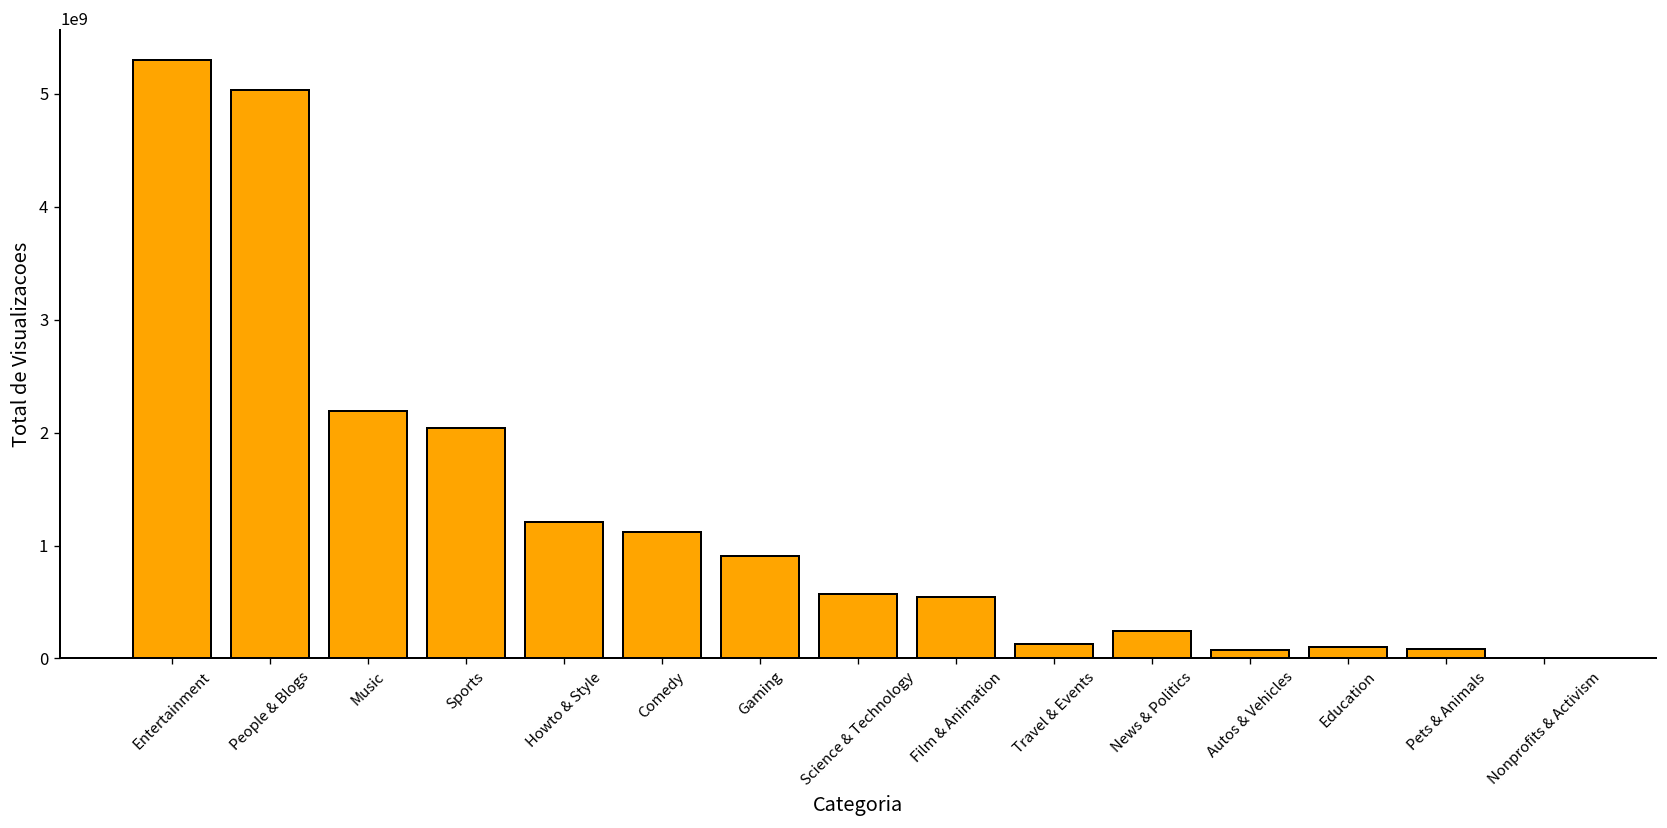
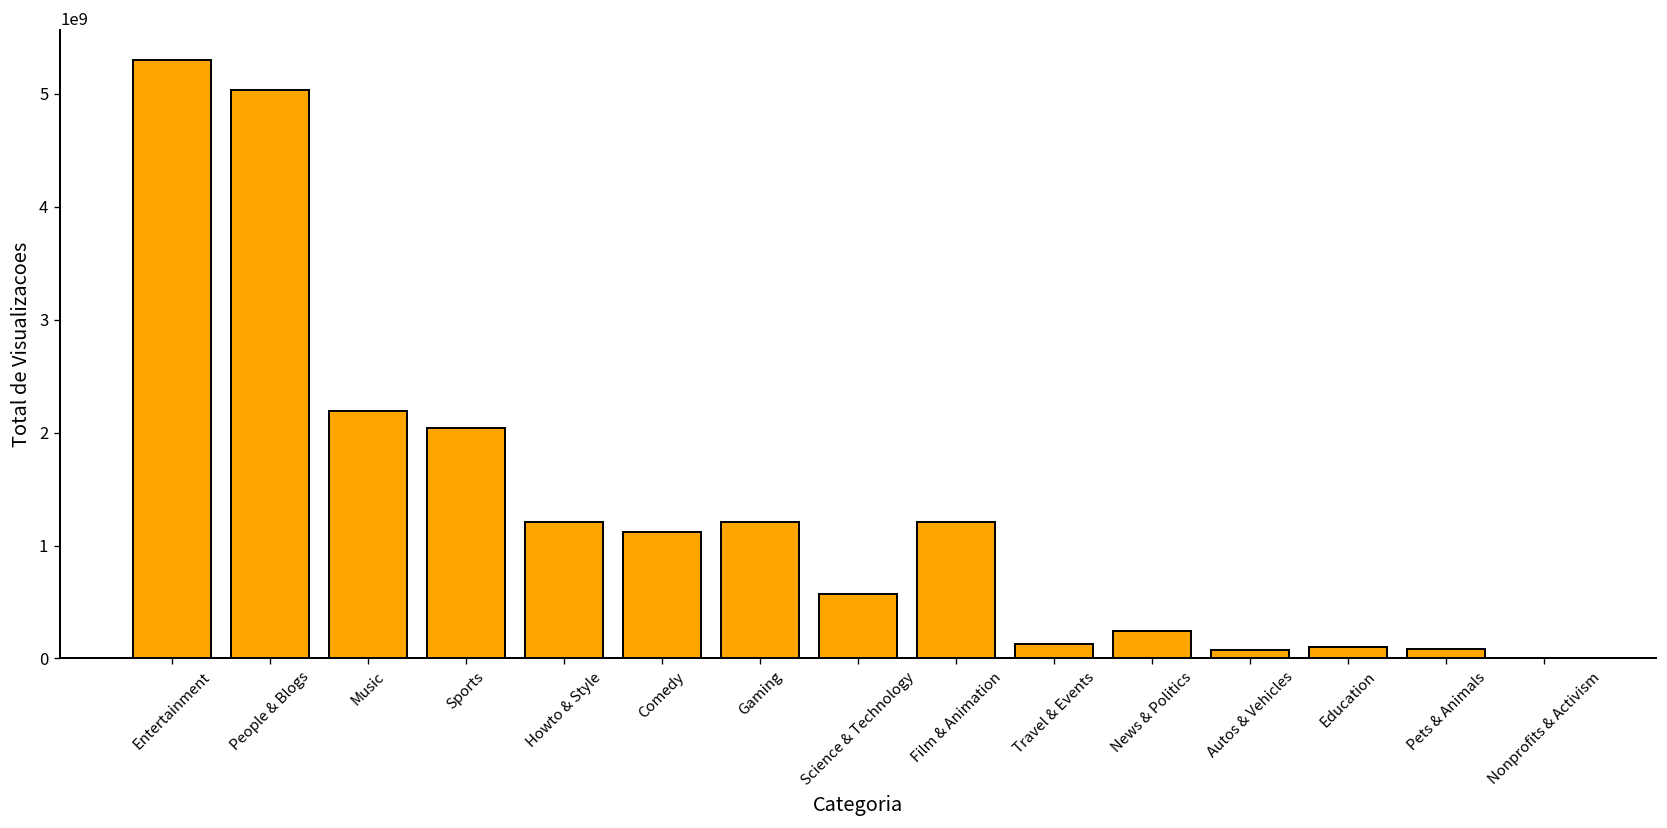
Gaming: 900000000 -> 1200000000
Film & Animation: 500000000 -> 1200000000
